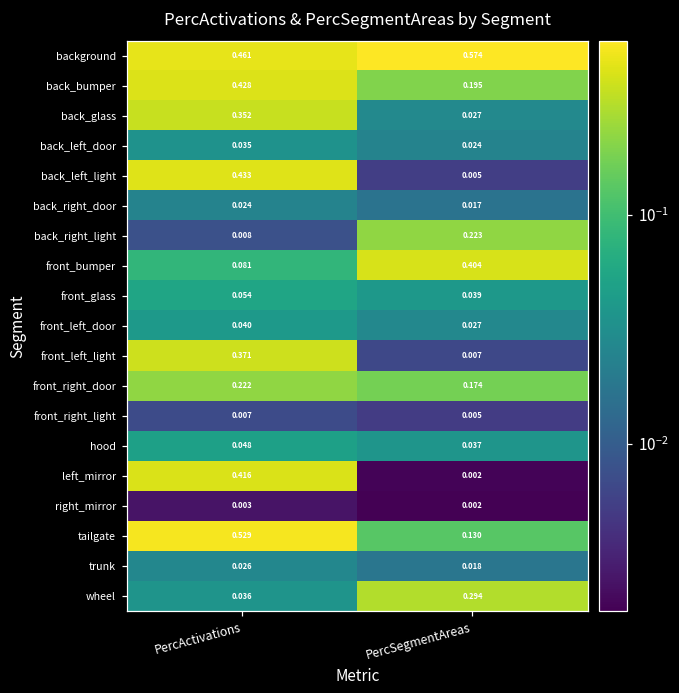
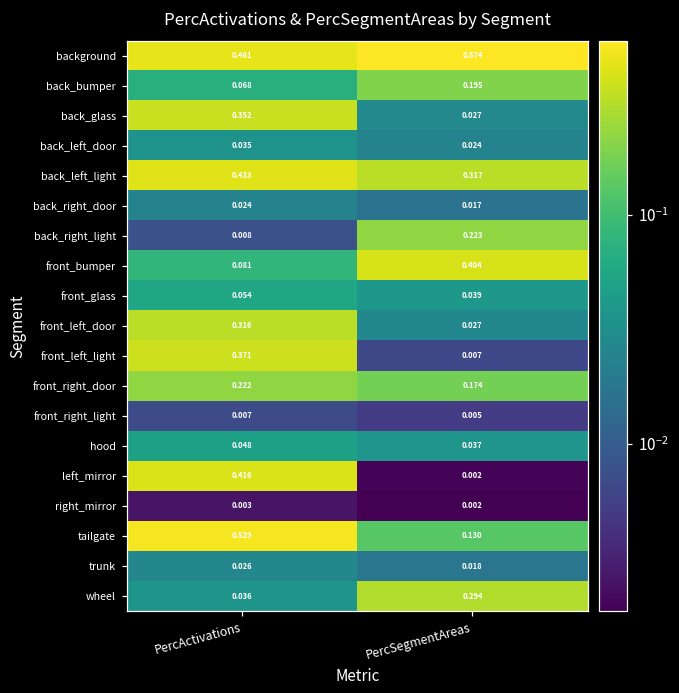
back_bumper, PercActivations: 0.428 -> 0.068
back_left_light, PercSegmentAreas: 0.005 -> 0.317
front_left_door, PercActivations: 0.040 -> 0.316
